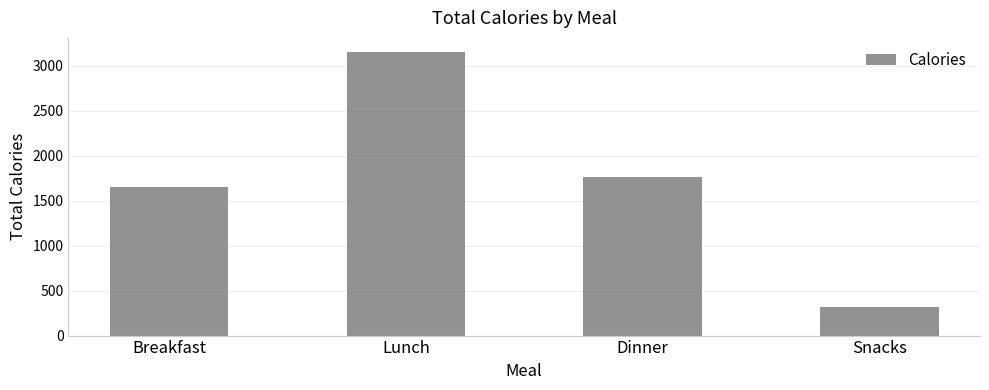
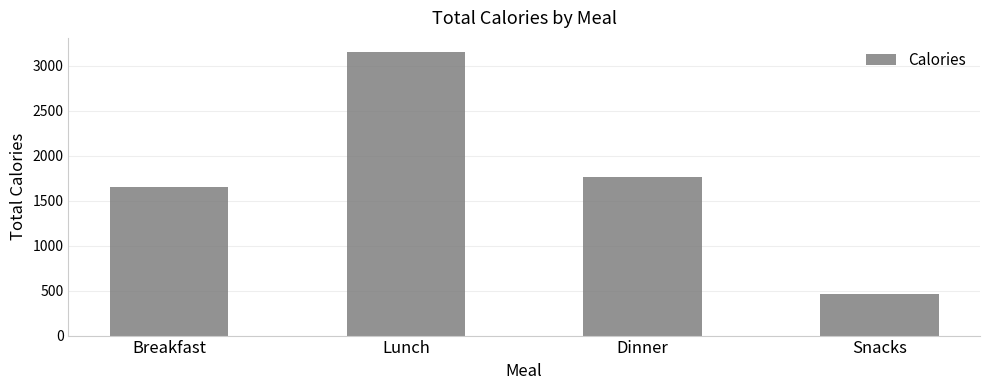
Snacks: 300 -> 500
